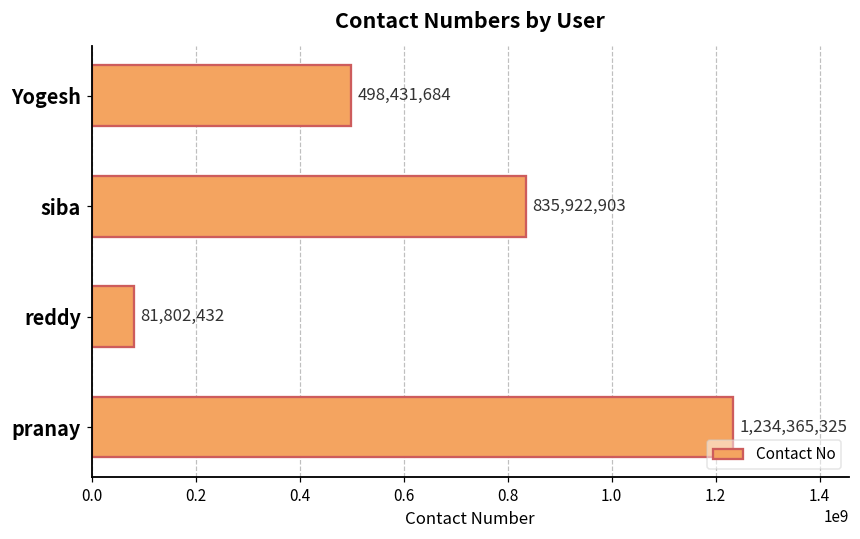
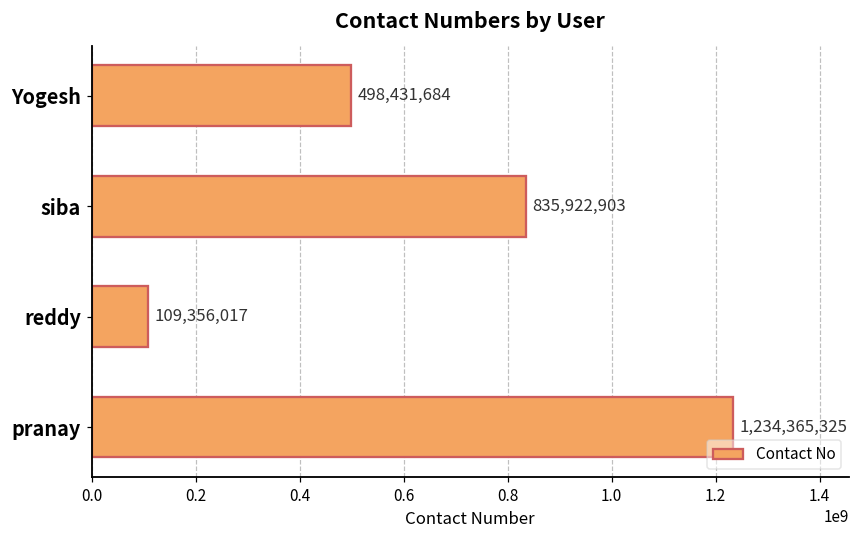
reddy: 81,802,432 -> 109,356,017
